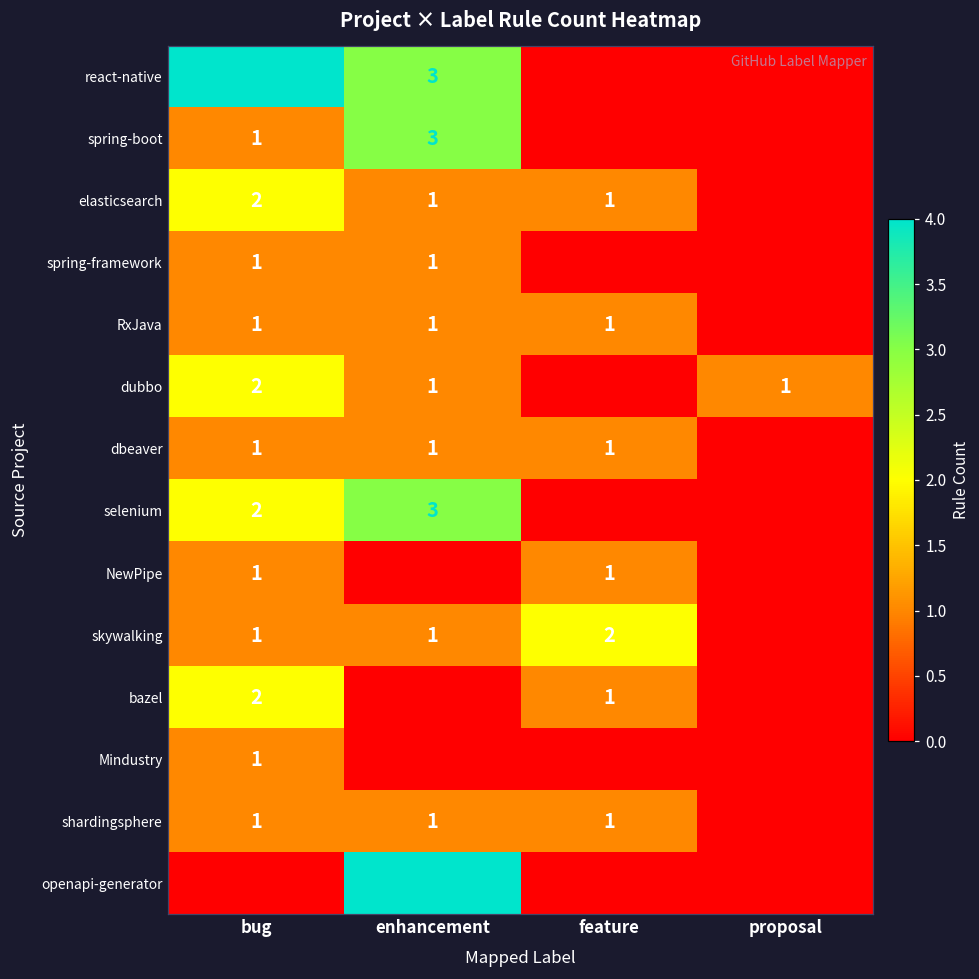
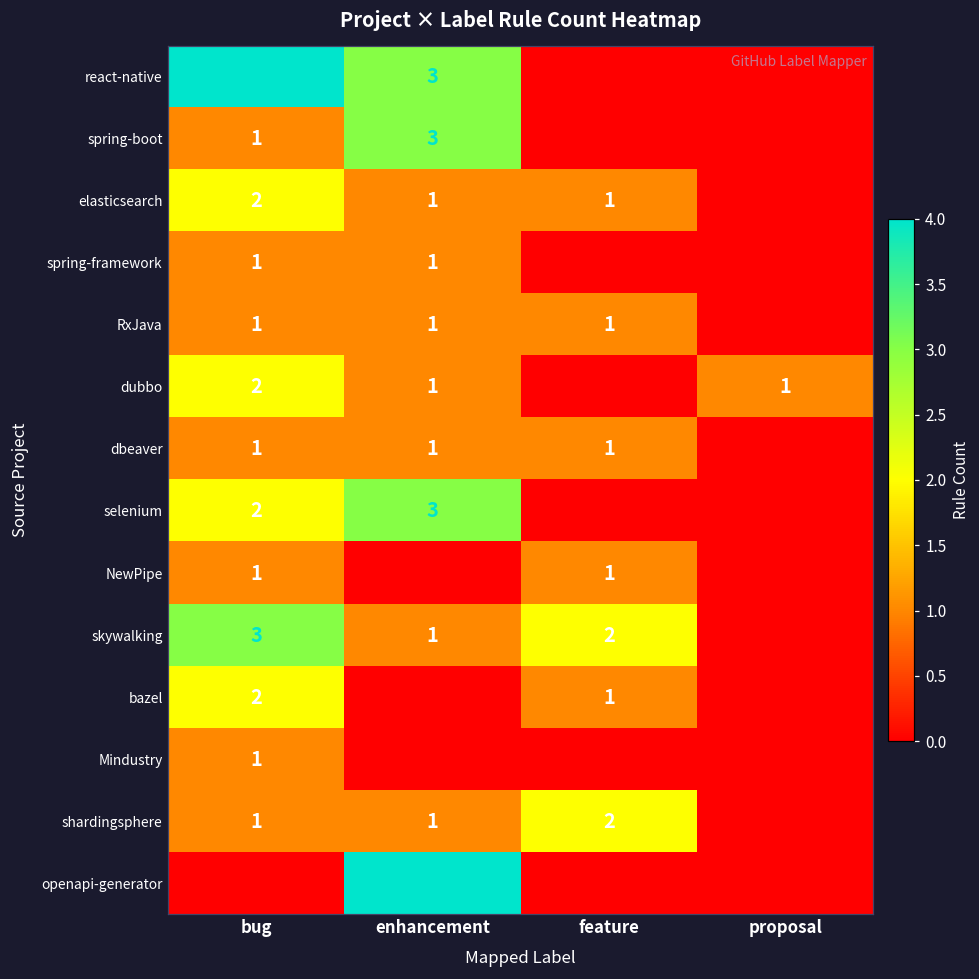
skywalking, bug: 1 -> 3
shardingsphere, feature: 1 -> 2
